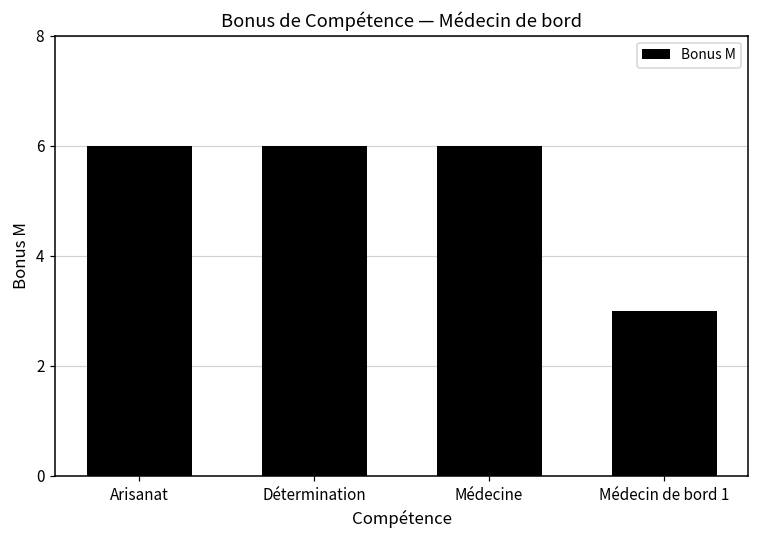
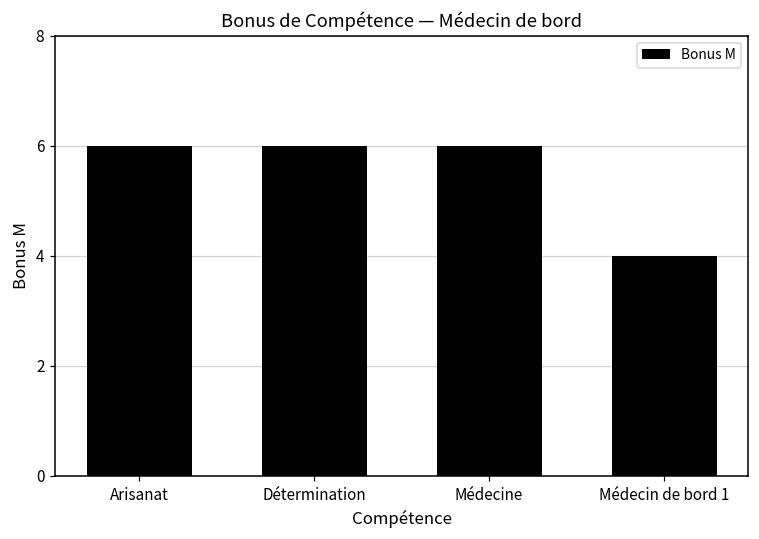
Médecin de bord 1: 3 -> 4
